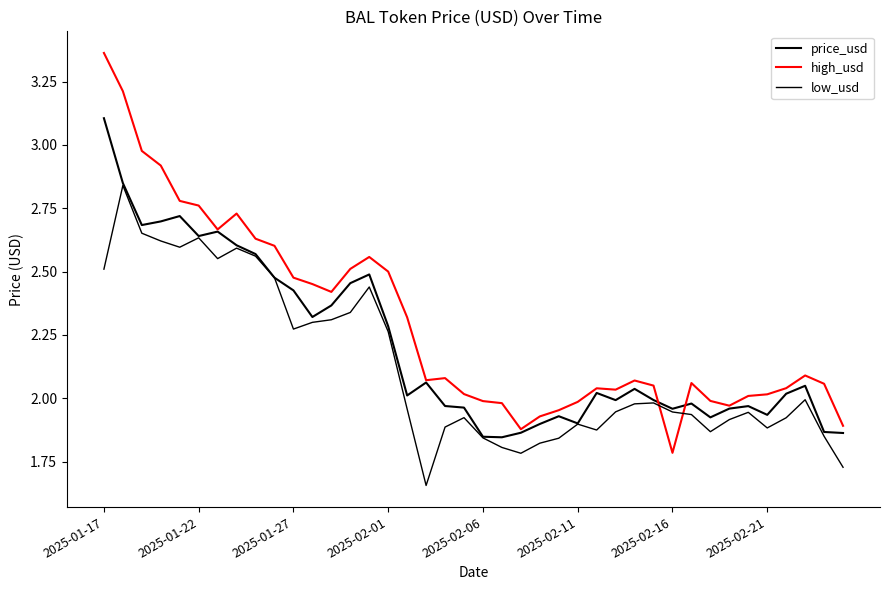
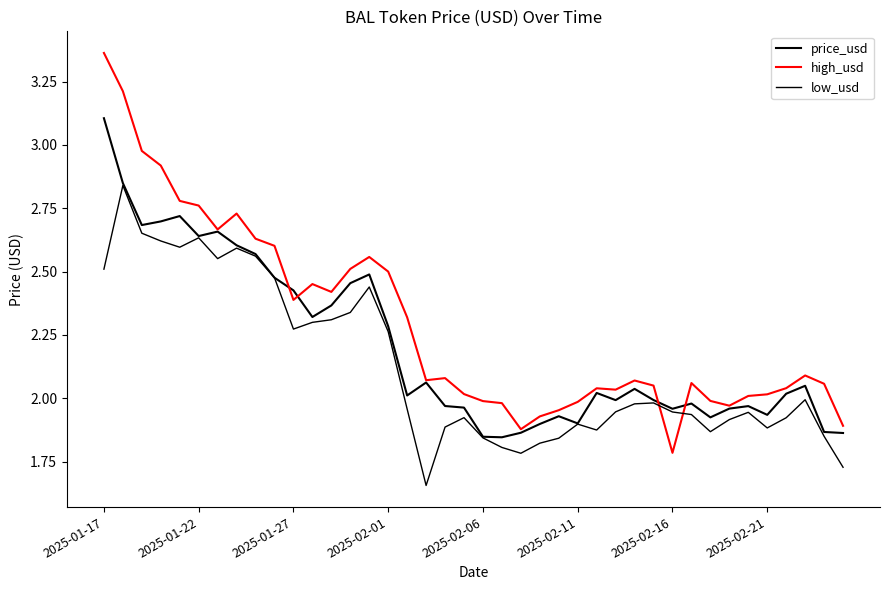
high_usd, 2025-01-27: 2.48 -> 2.39
